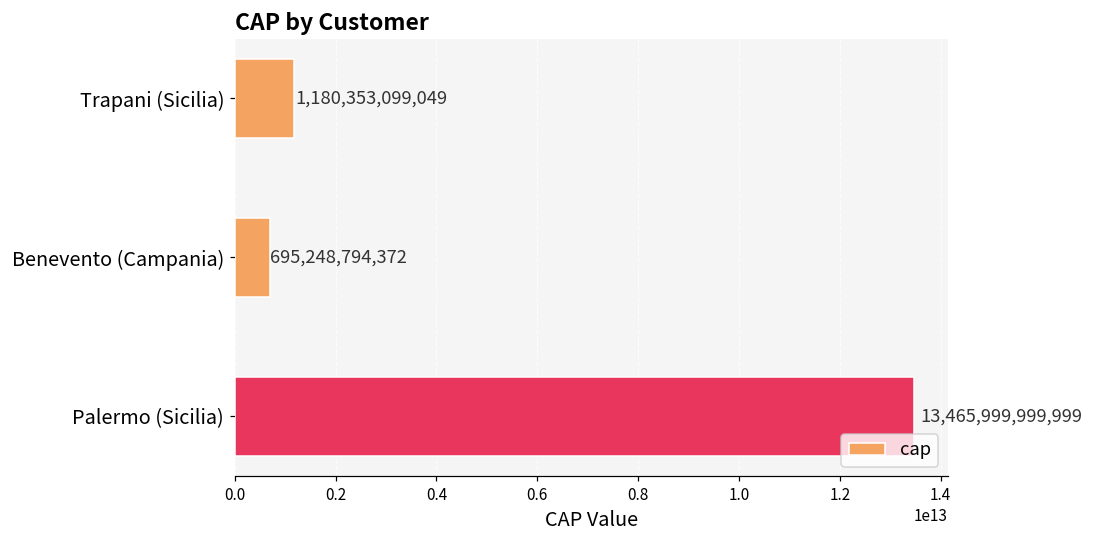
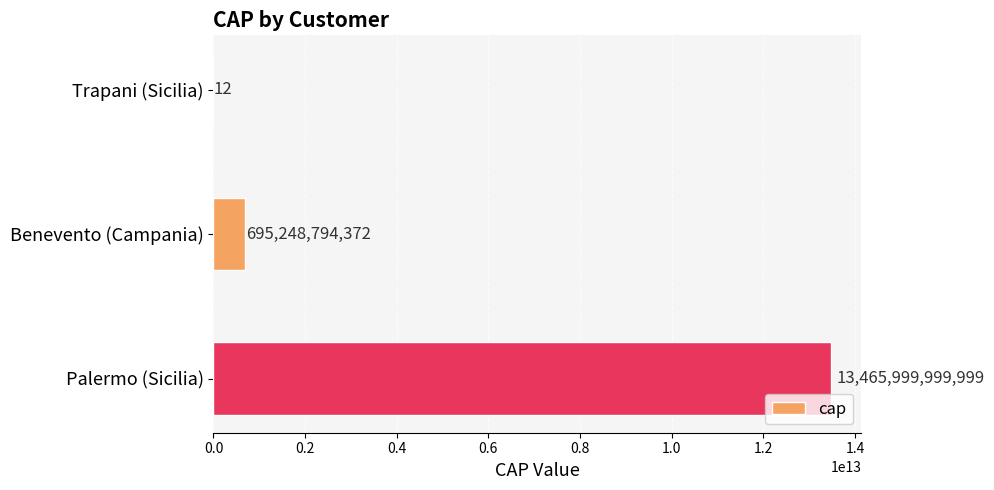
Trapani (Sicilia): 1,180,353,099,049 -> 12
